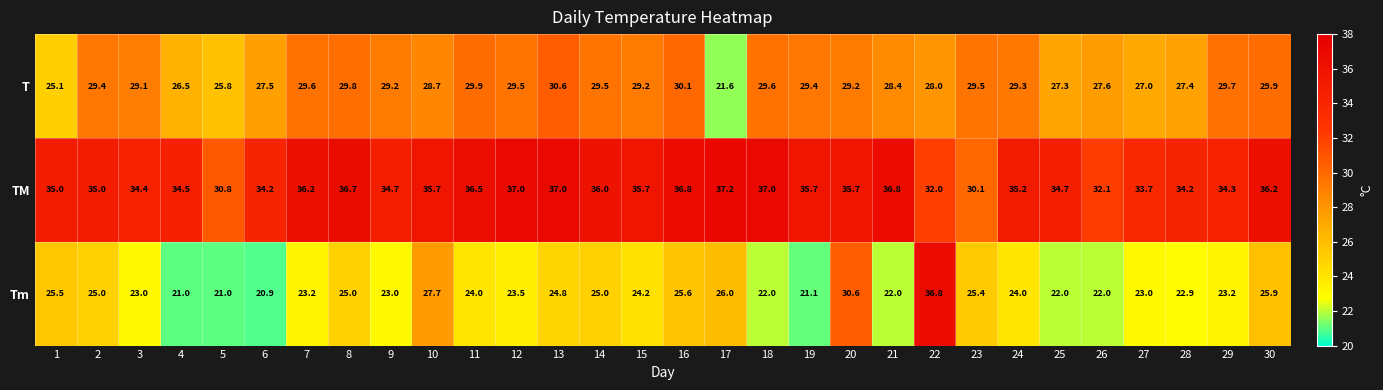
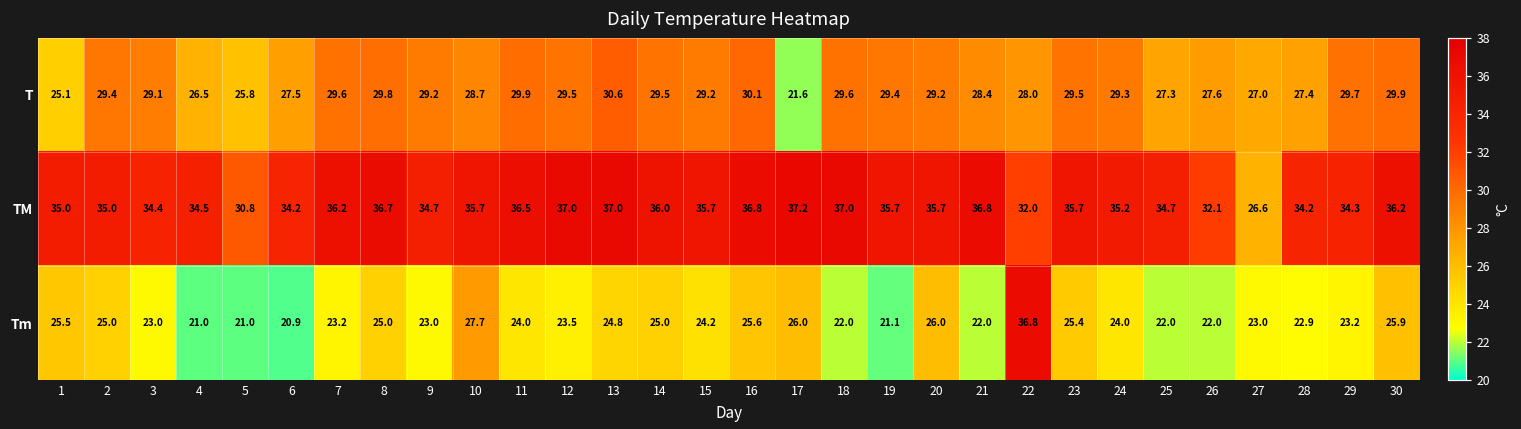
TM, 23: 30.1 -> 35.7
TM, 27: 33.7 -> 26.6
Tm, 20: 30.6 -> 26.0
